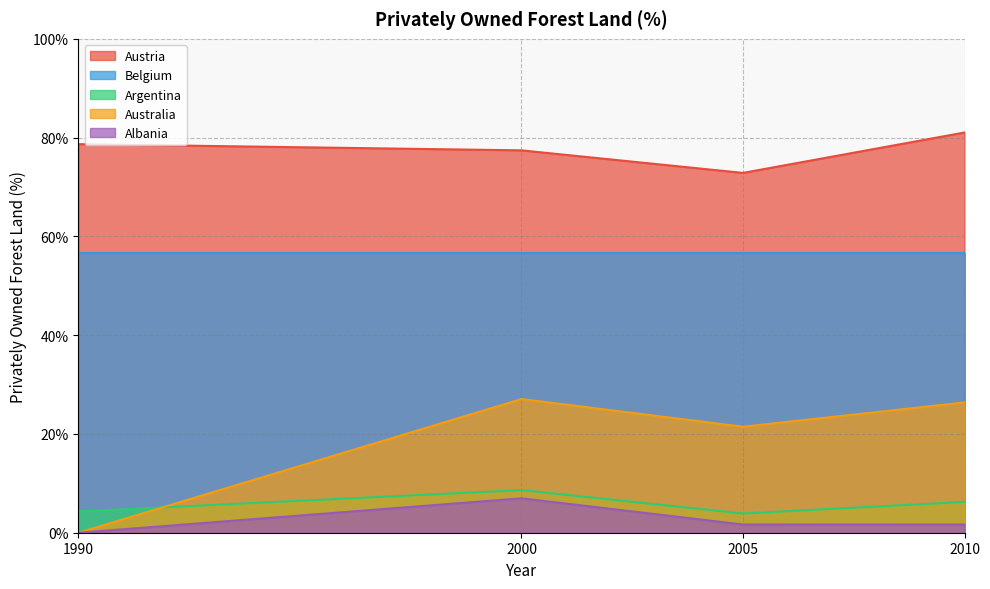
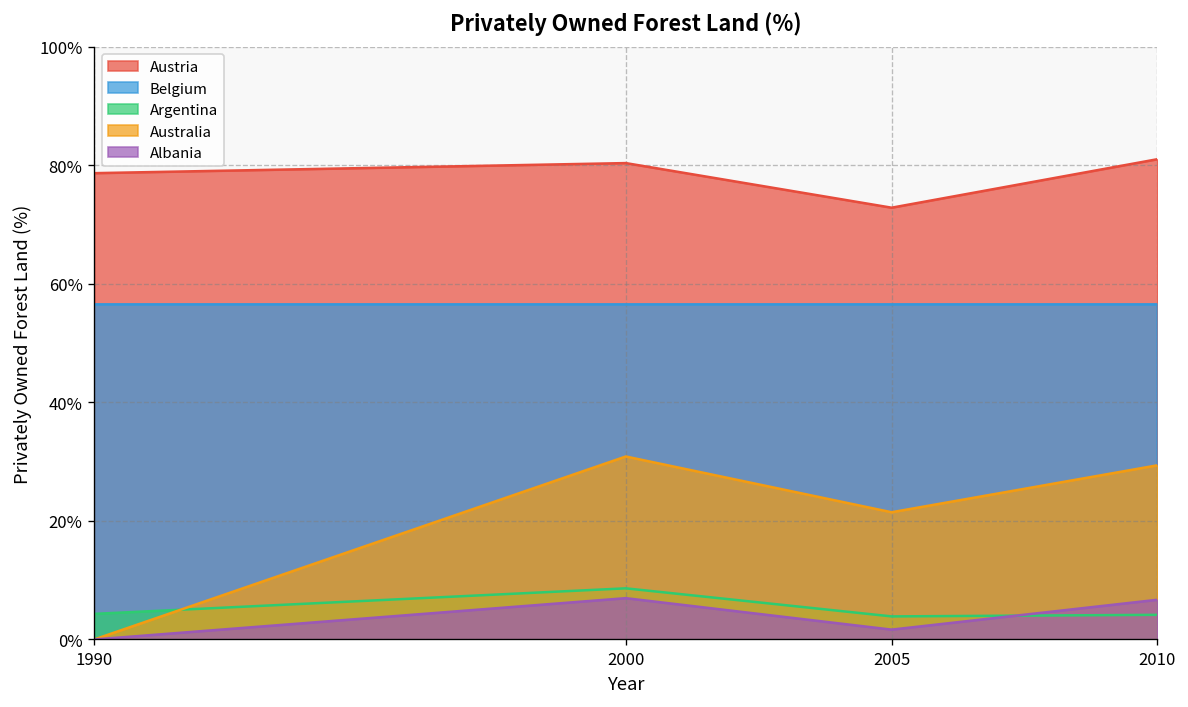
Austria, 2000: 77% -> 80%
Australia, 2000: 27% -> 31%
Argentina, 2010: 6% -> 4%
Australia, 2010: 26% -> 29%
Albania, 2010: 2% -> 7%
